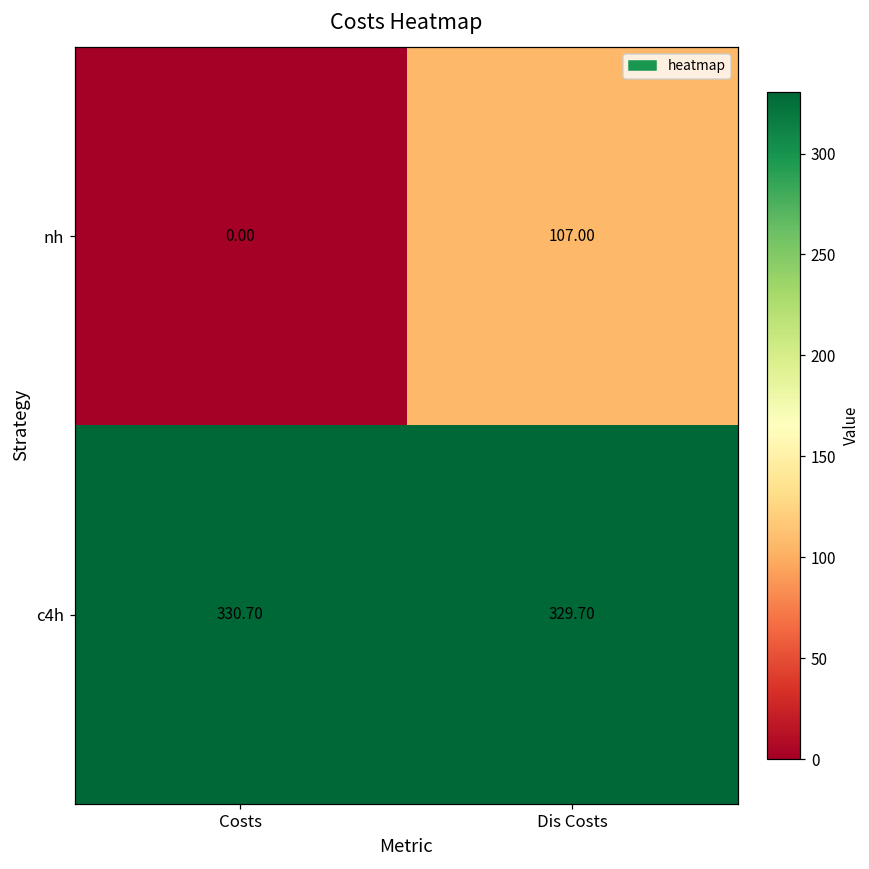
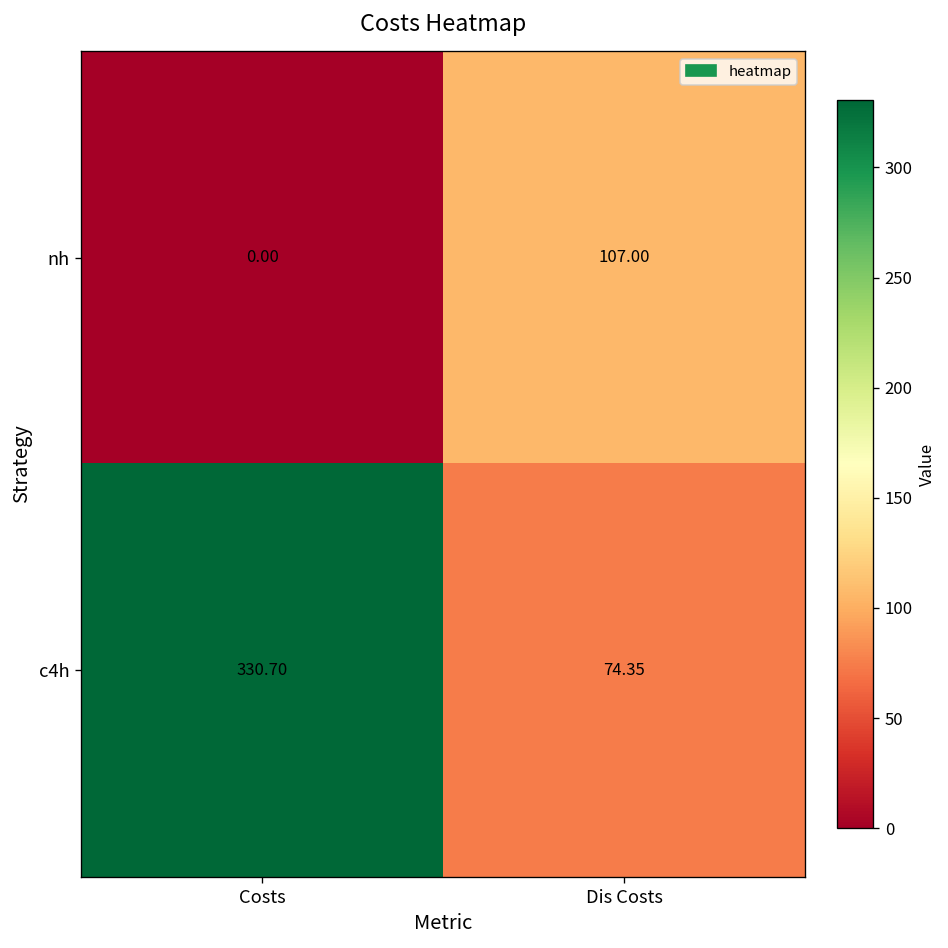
c4h, Dis Costs: 329.70 -> 74.35
